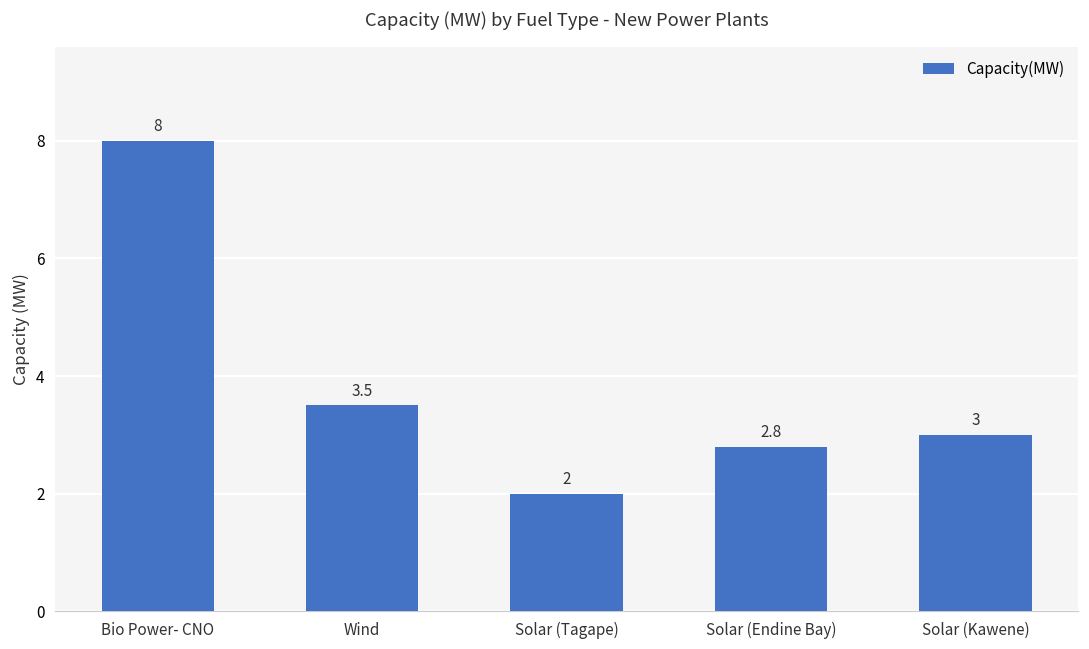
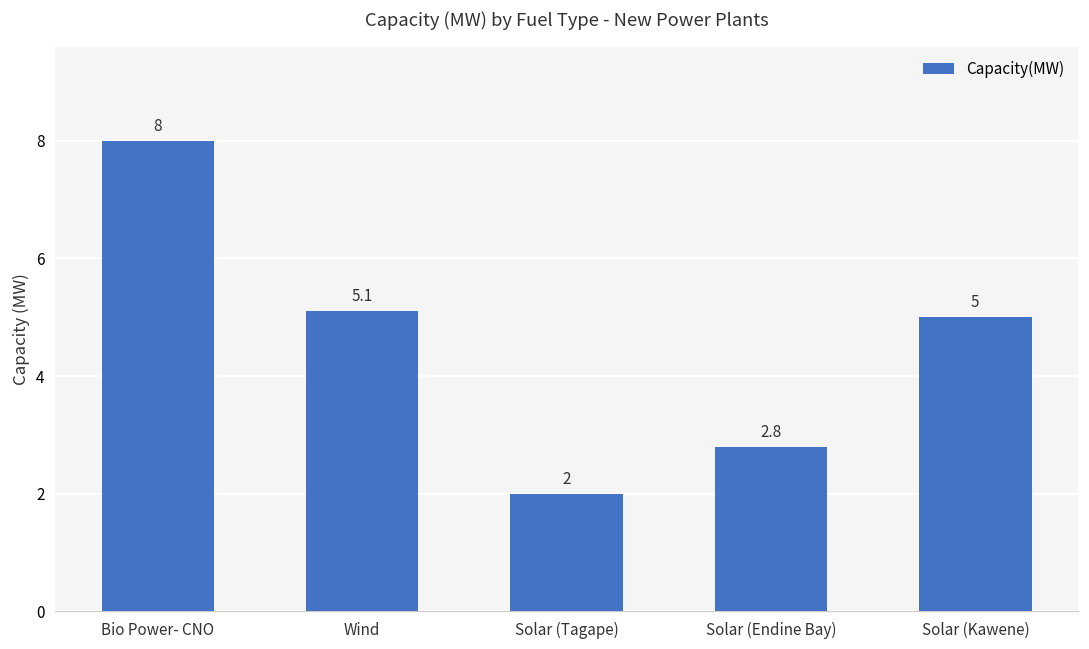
Wind: 3.5 -> 5.1
Solar (Kawene): 3 -> 5
